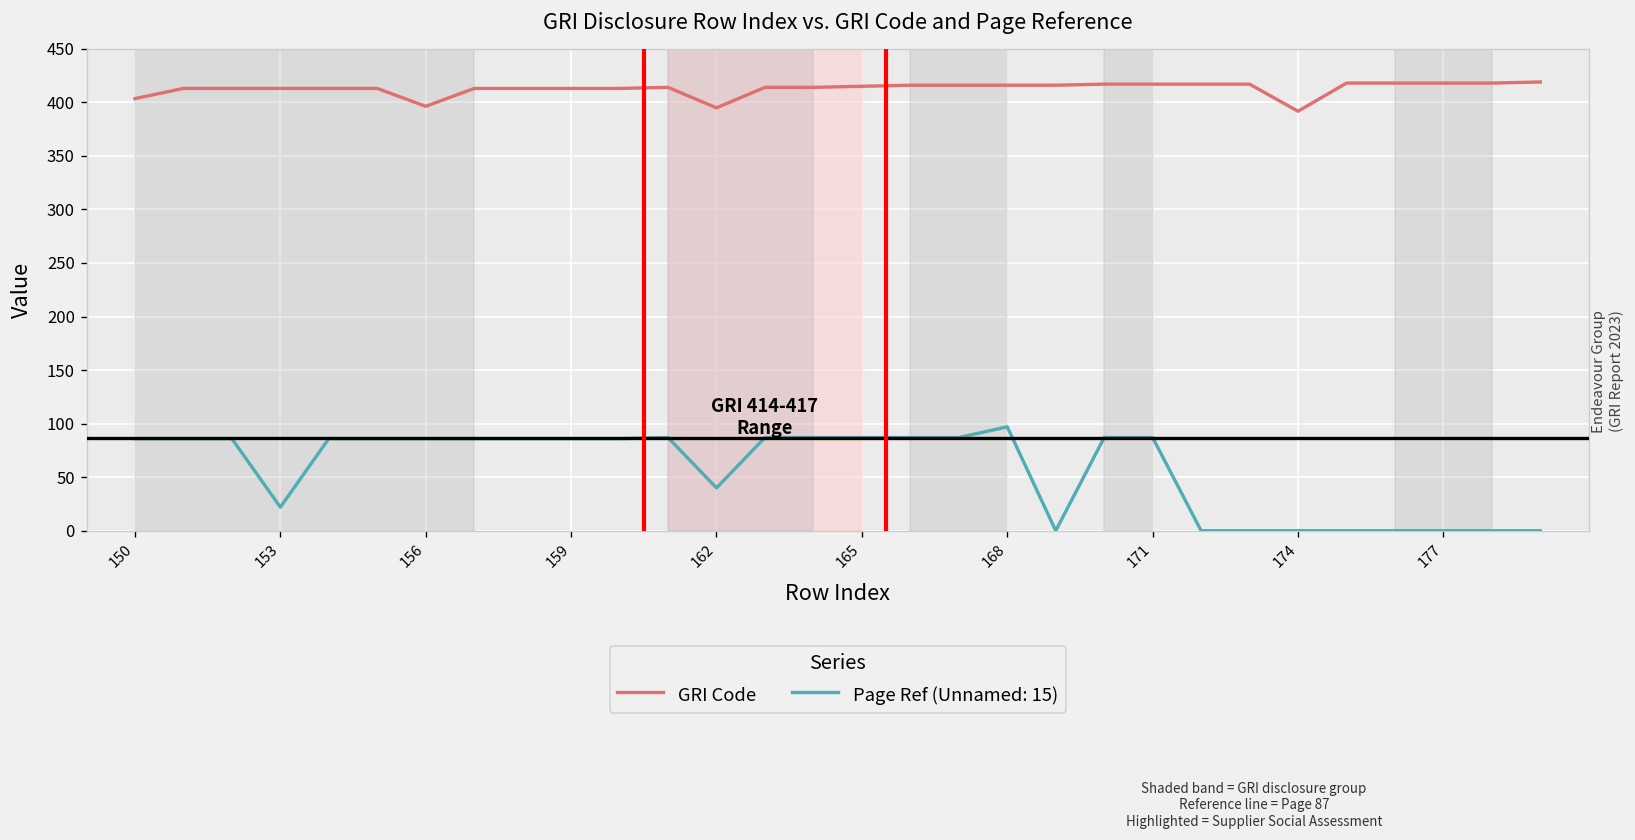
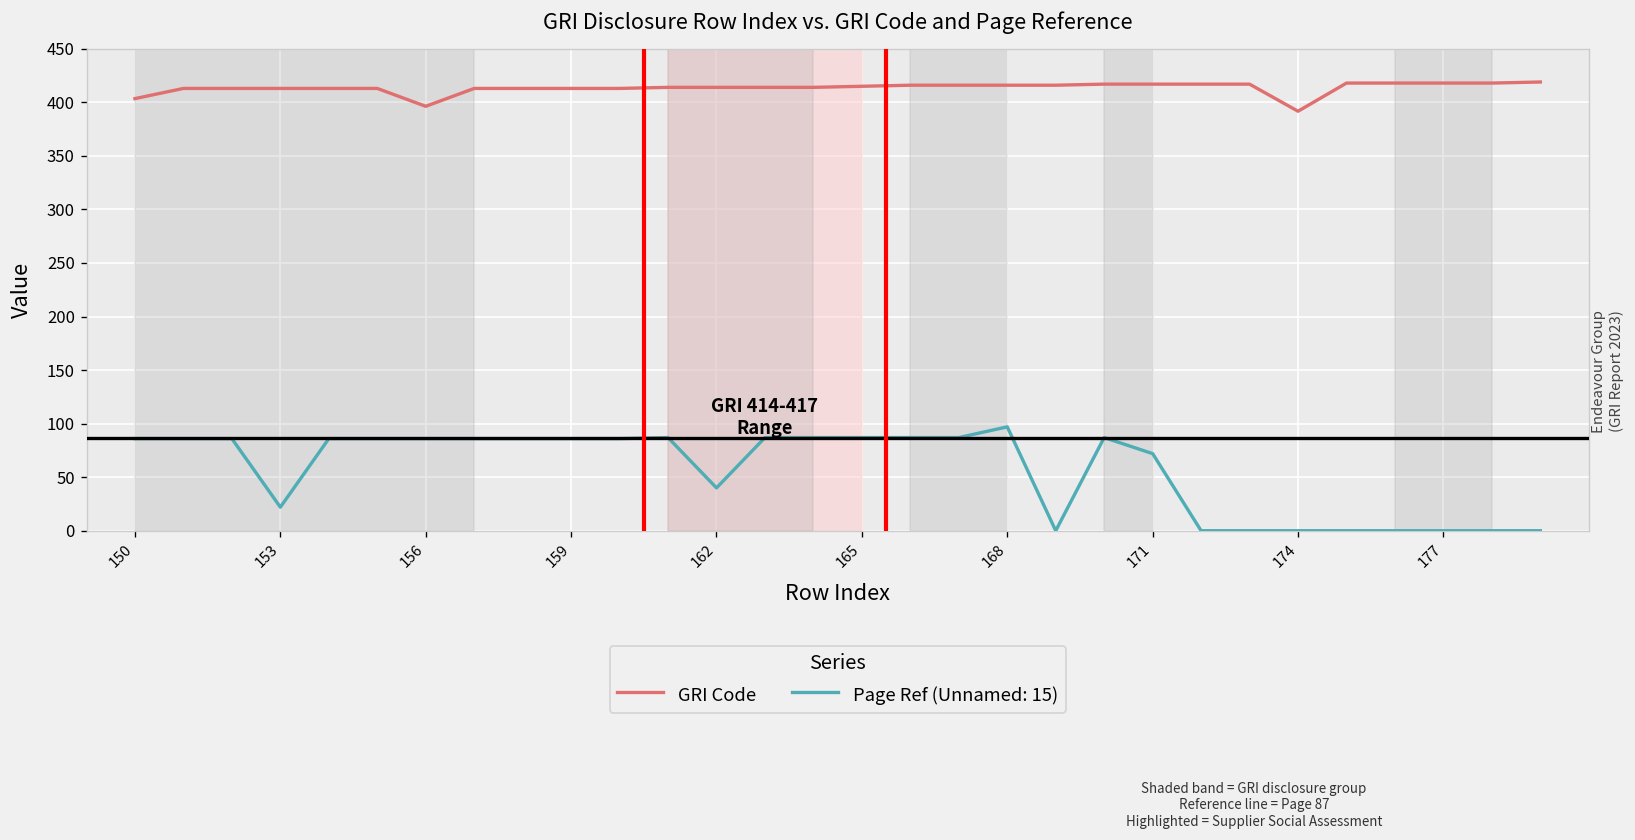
GRI Code, 162: 390 -> 410
Page Ref (Unnamed: 15), 171: 90 -> 70
